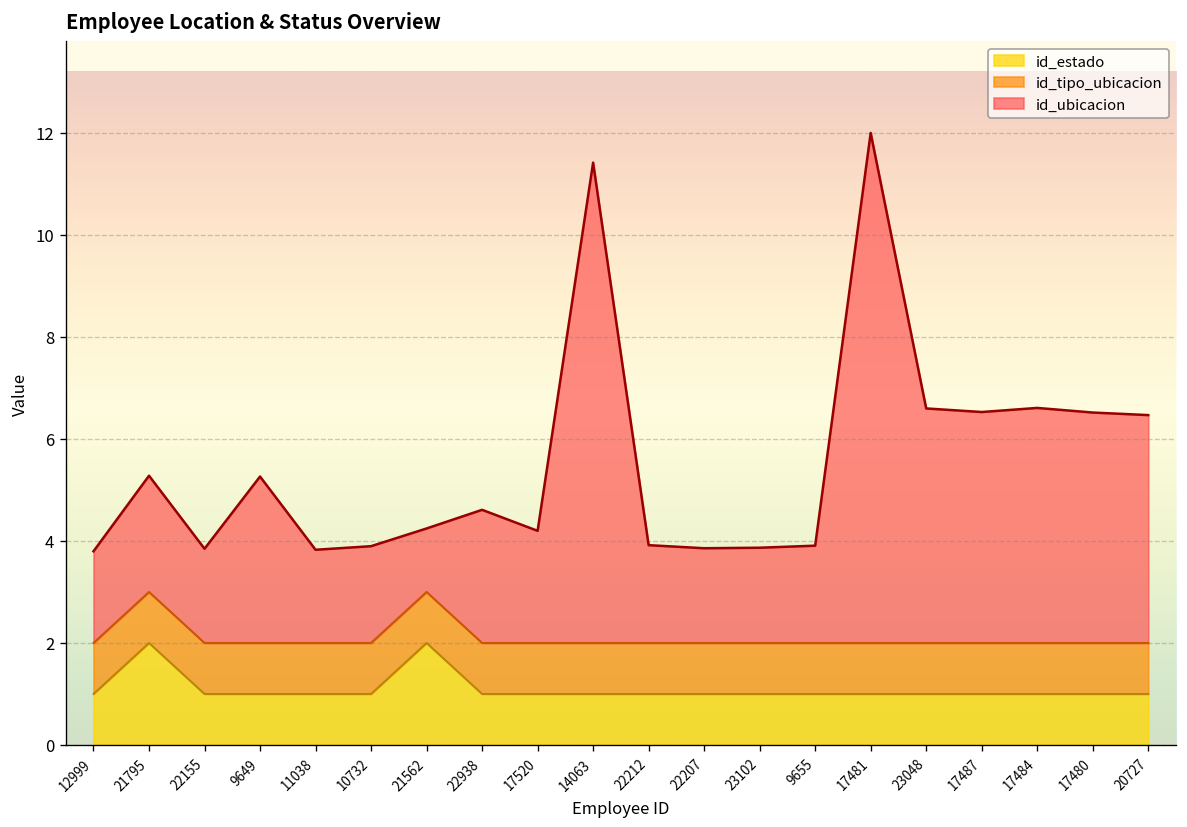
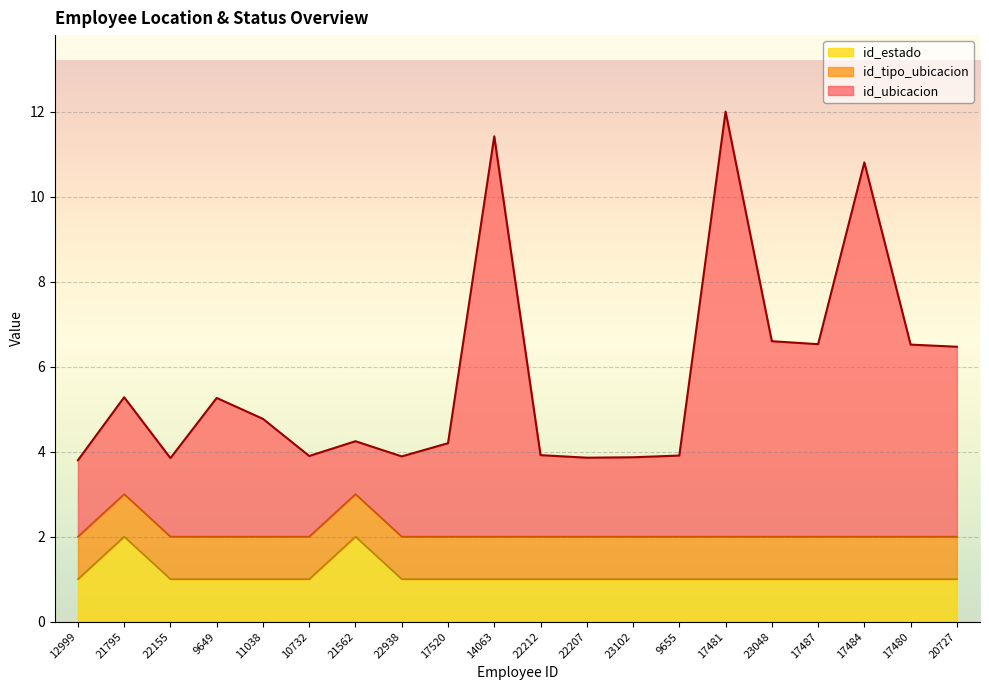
id_ubicacion, 11038: 1.8 -> 2.8
id_ubicacion, 22938: 2.6 -> 1.9
id_ubicacion, 17484: 4.6 -> 8.8
